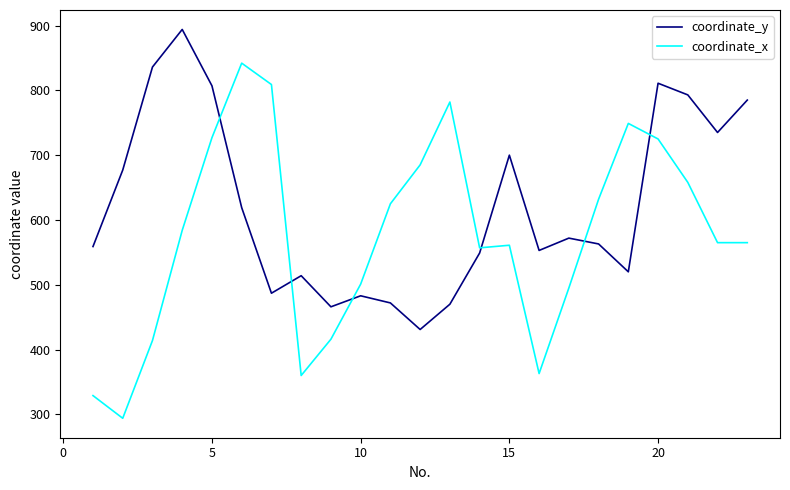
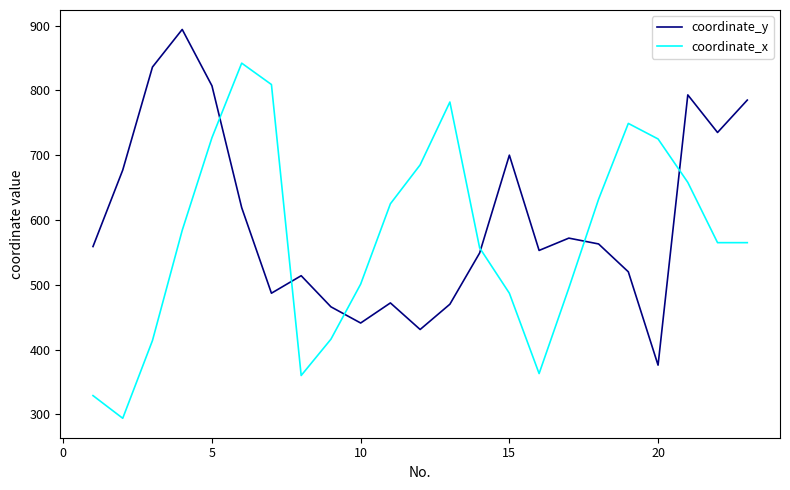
coordinate_y, 10: 480 -> 440
coordinate_x, 15: 560 -> 490
coordinate_y, 20: 810 -> 380
